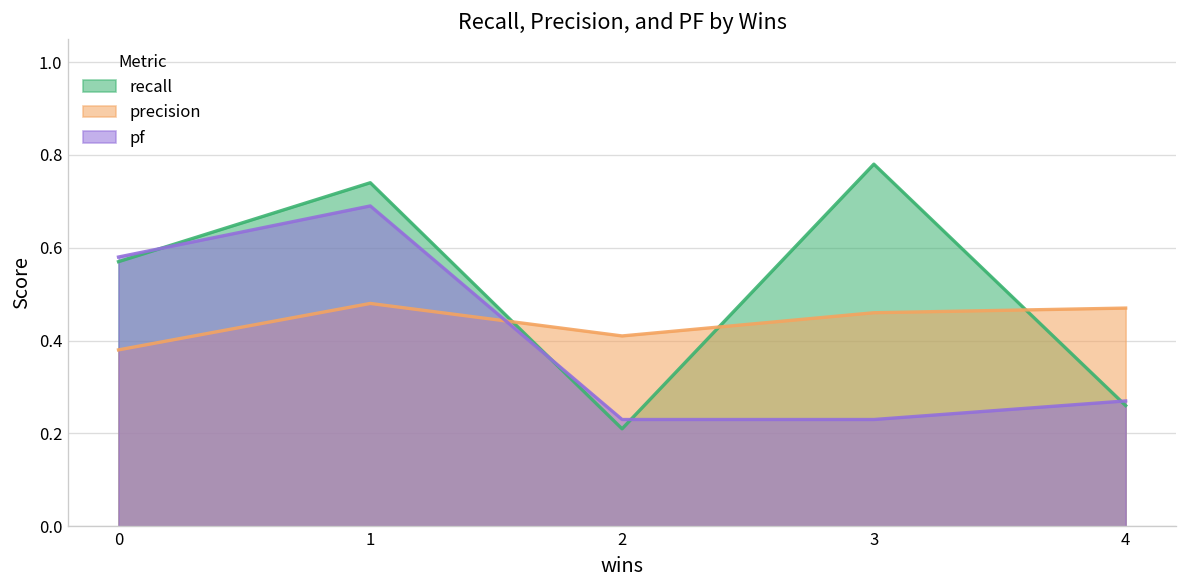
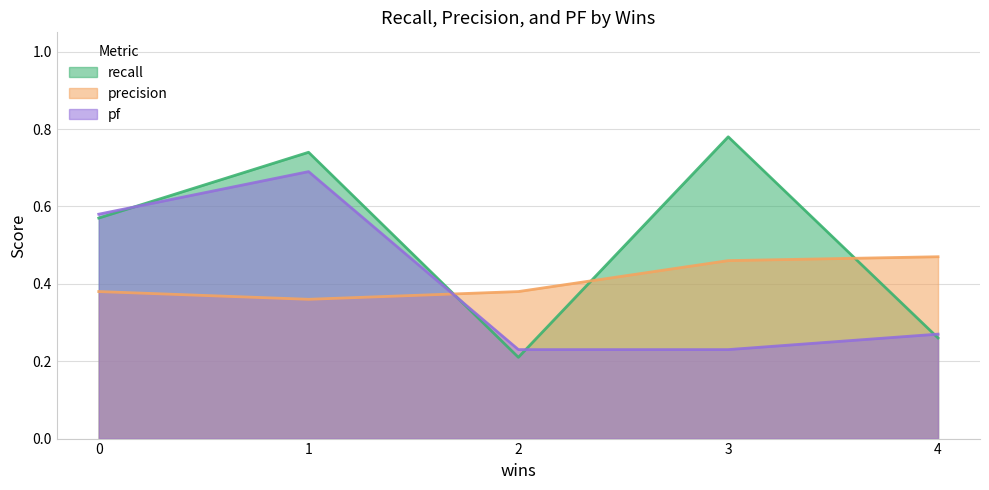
precision, 1: 0.48 -> 0.36
precision, 2: 0.41 -> 0.38
